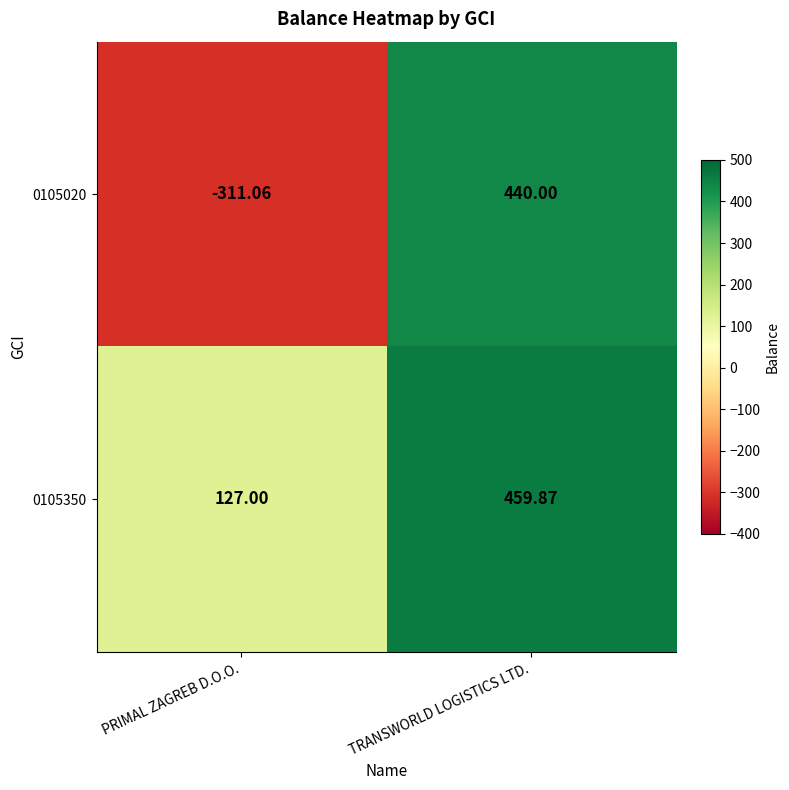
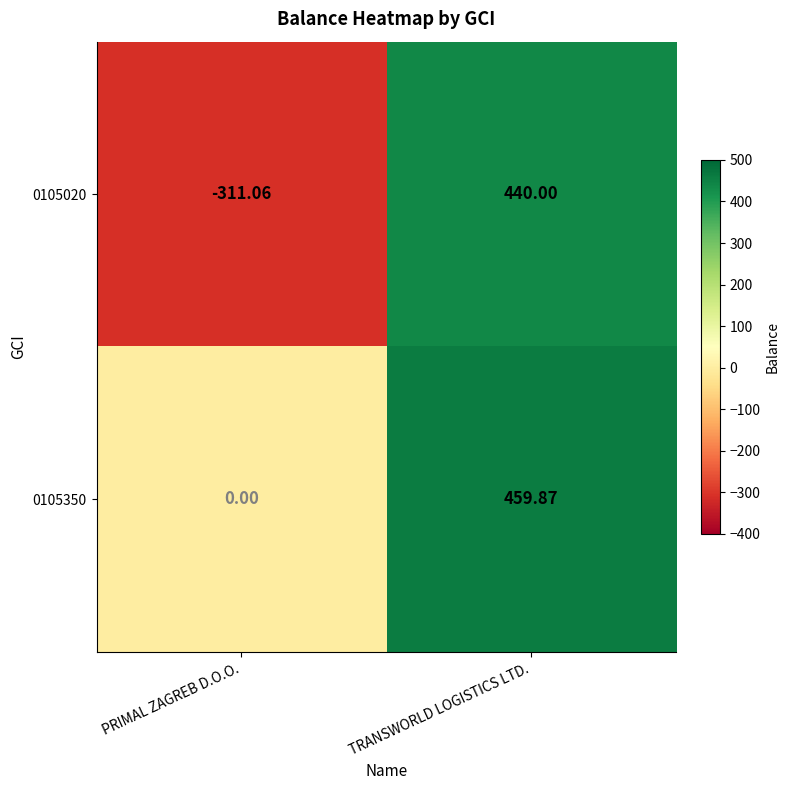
0105350, PRIMAL ZAGREB D.O.O.: 127.00 -> 0.00
